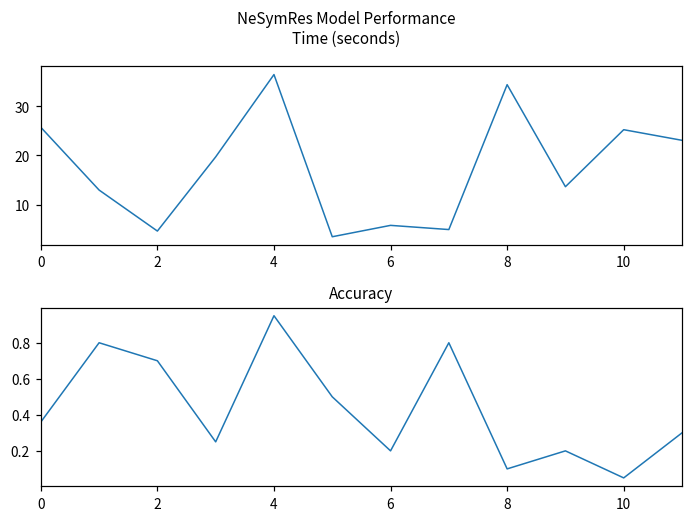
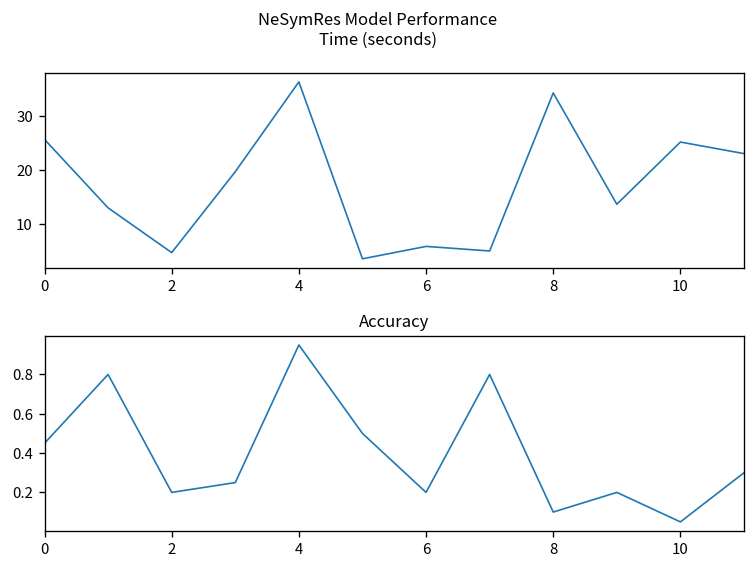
Accuracy, 0: 0.36 -> 0.45
Accuracy, 2: 0.7 -> 0.2
